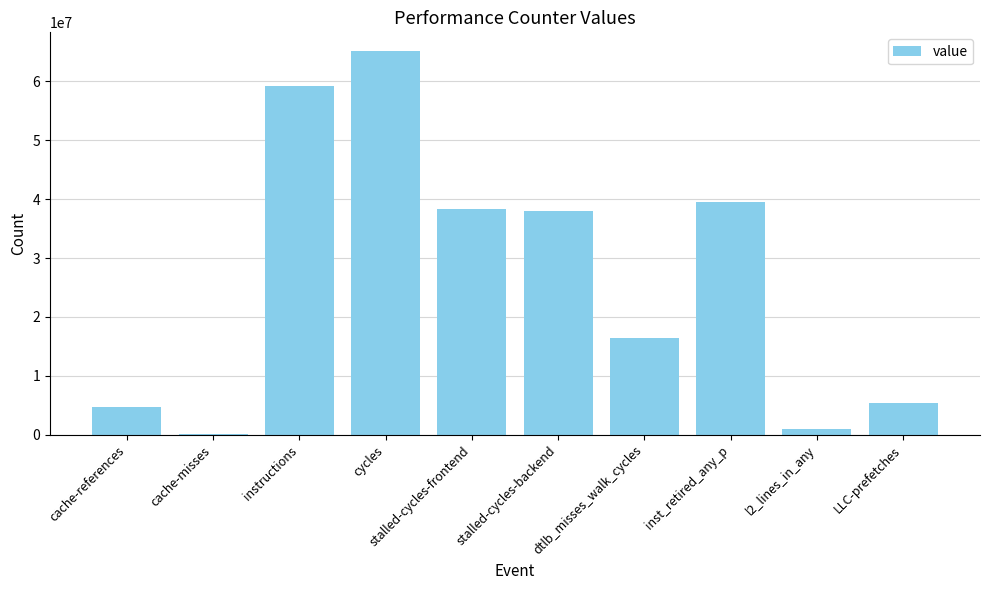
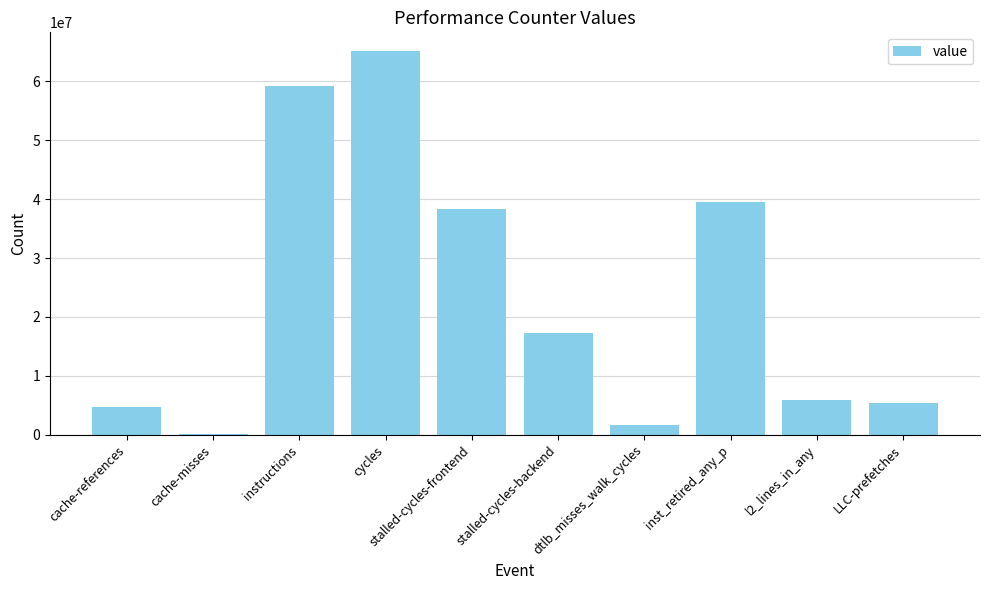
stalled-cycles-backend: 38000000 -> 17000000
dtlb_misses_walk_cycles: 16000000 -> 2000000
l2_lines_in_any: 1000000 -> 6000000
